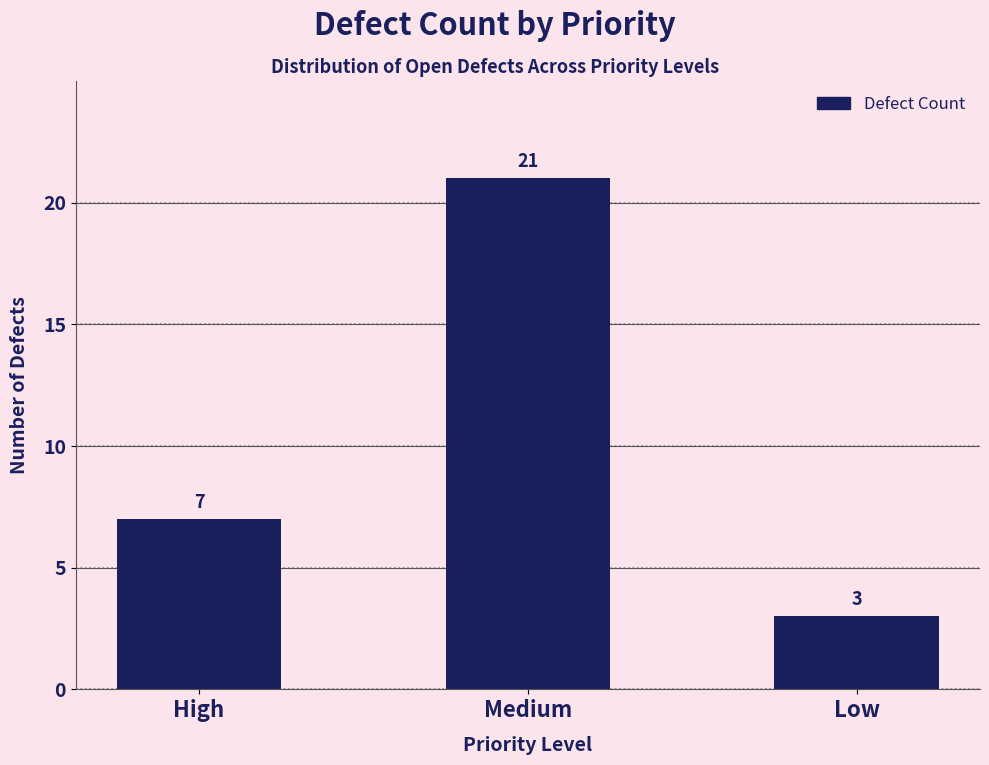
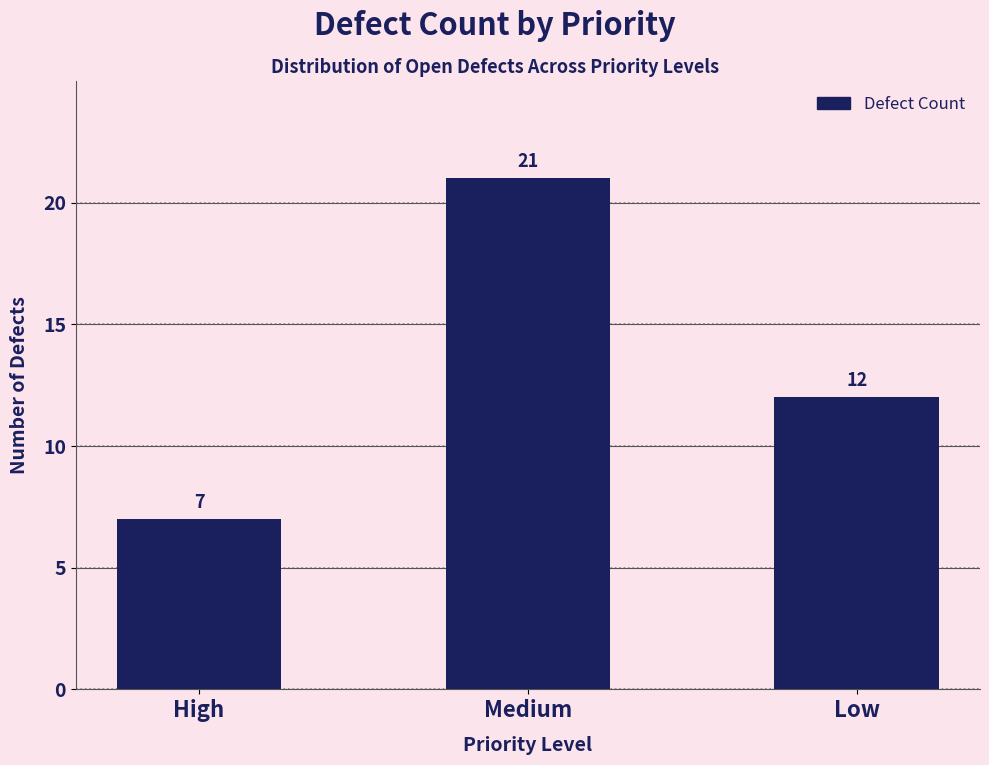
Low: 3 -> 12
